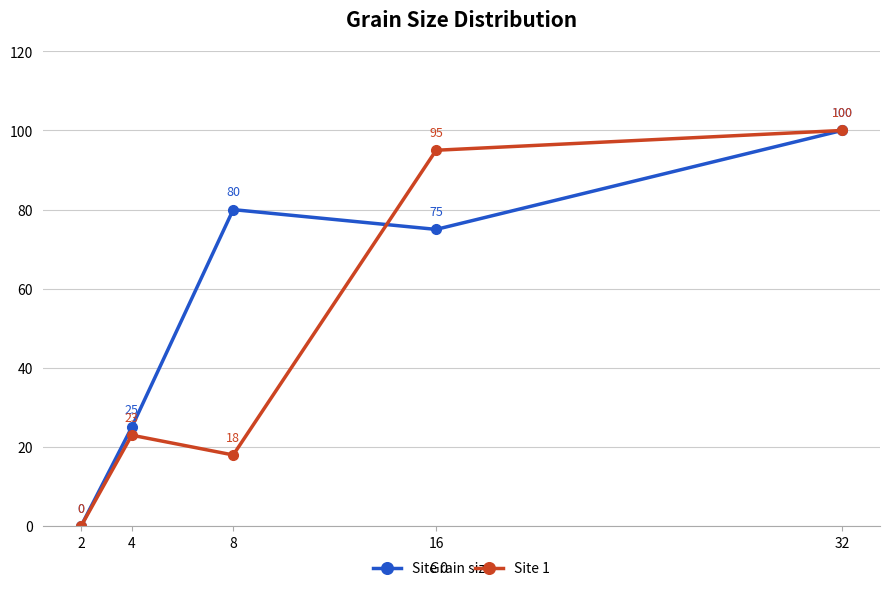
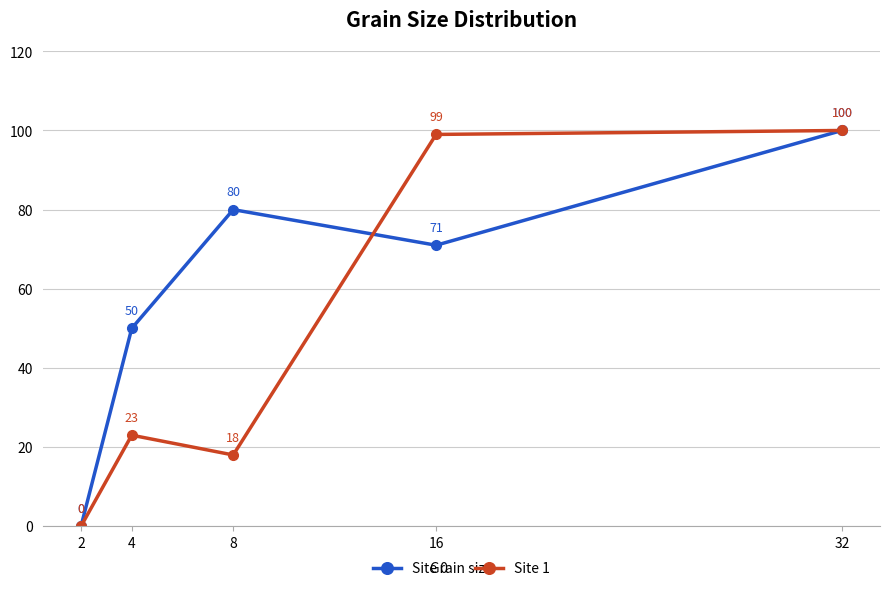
Site 0, 4: 25 -> 50
Site 0, 16: 75 -> 71
Site 1, 16: 95 -> 99
